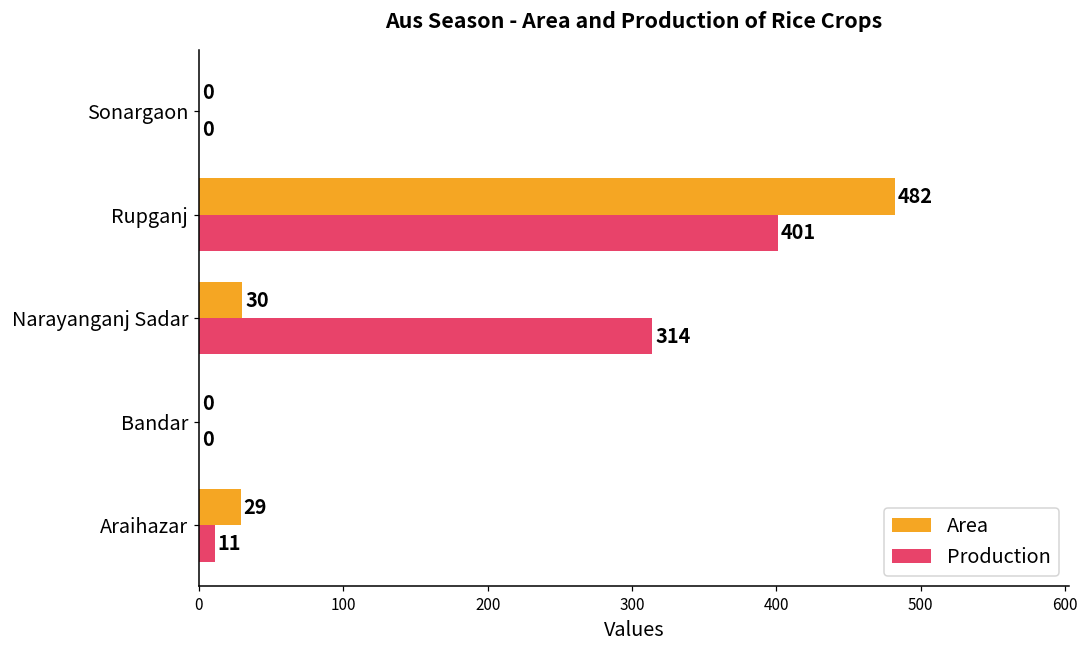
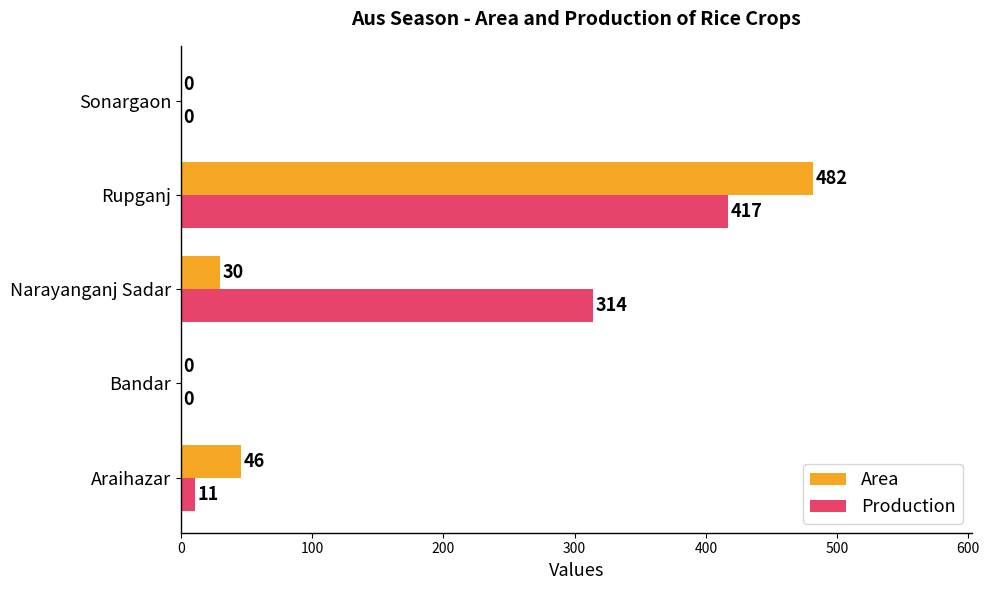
Production, Rupganj: 401 -> 417
Area, Araihazar: 29 -> 46
